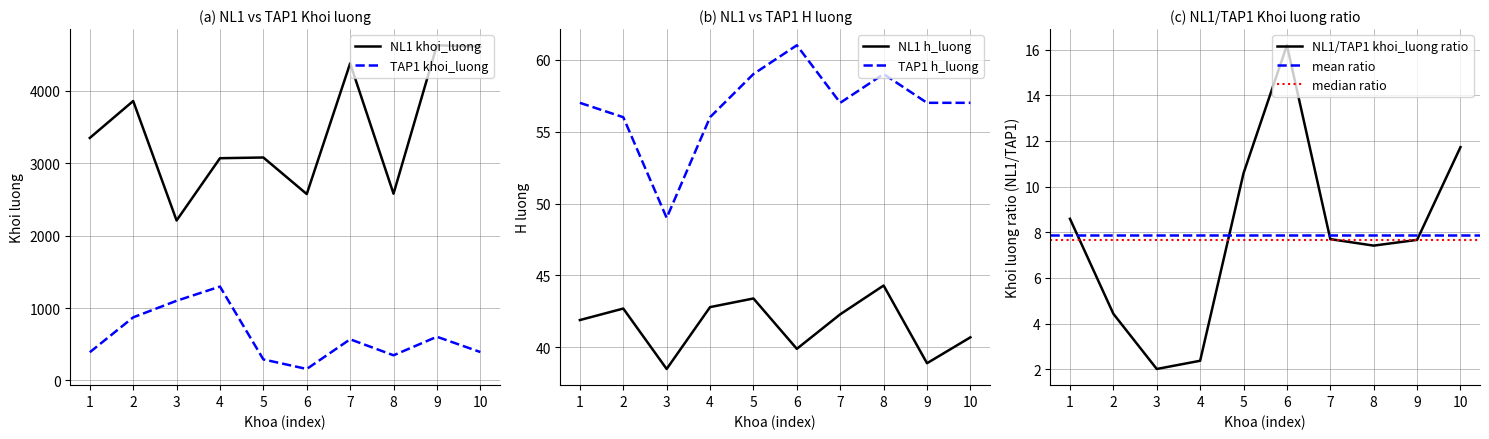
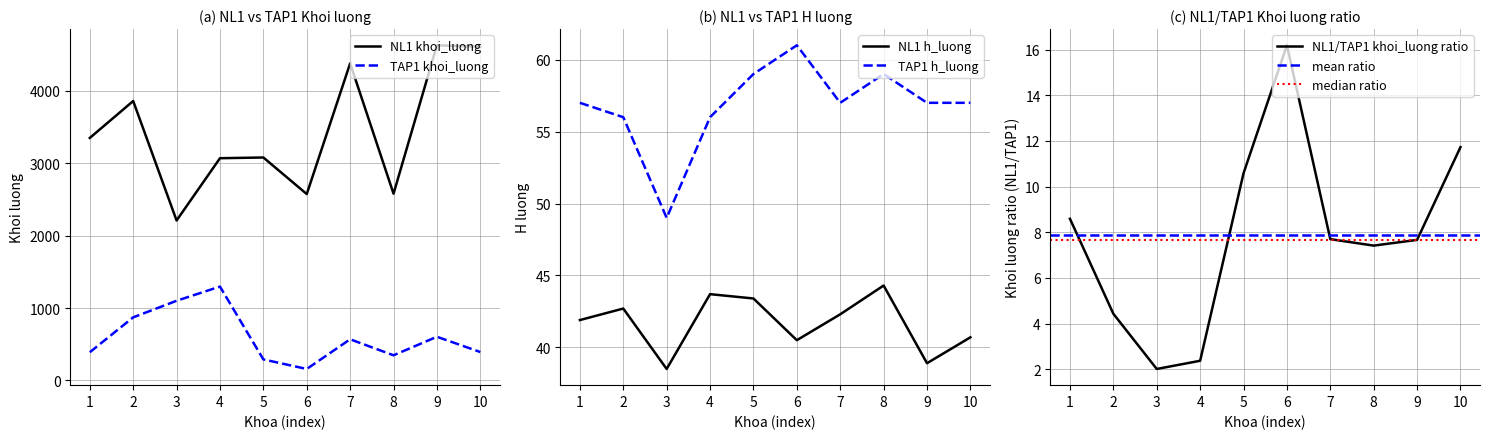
(b) NL1 vs TAP1 H luong, NL1 h_luong, 4: 42.8 -> 43.7
(b) NL1 vs TAP1 H luong, NL1 h_luong, 6: 39.9 -> 40.5
